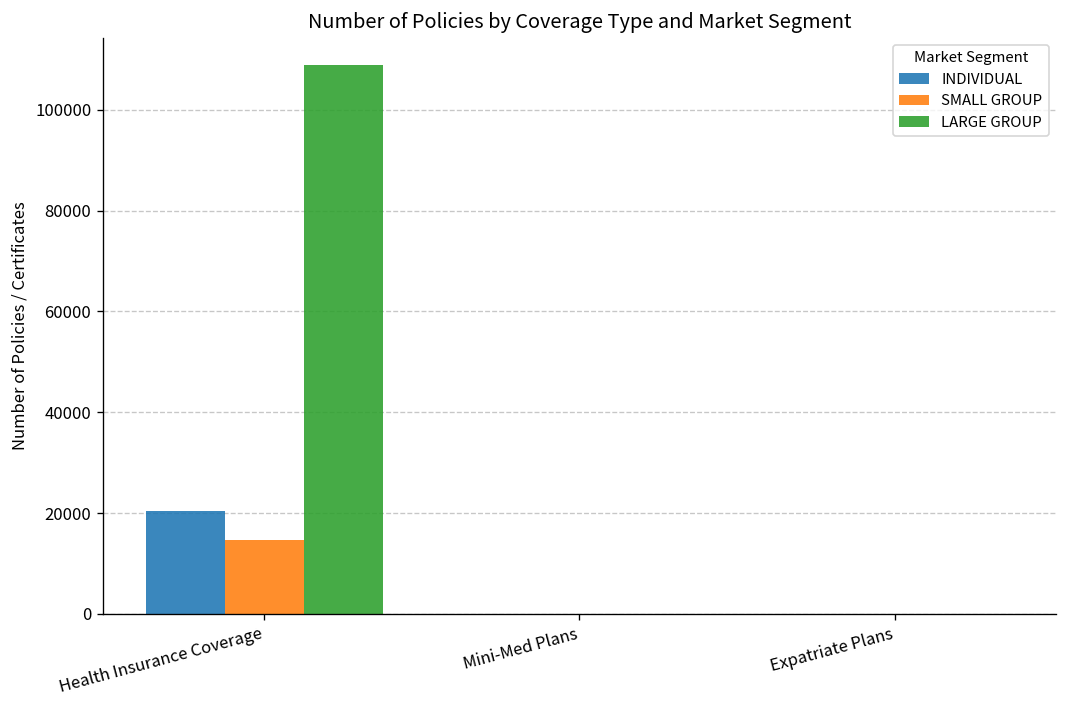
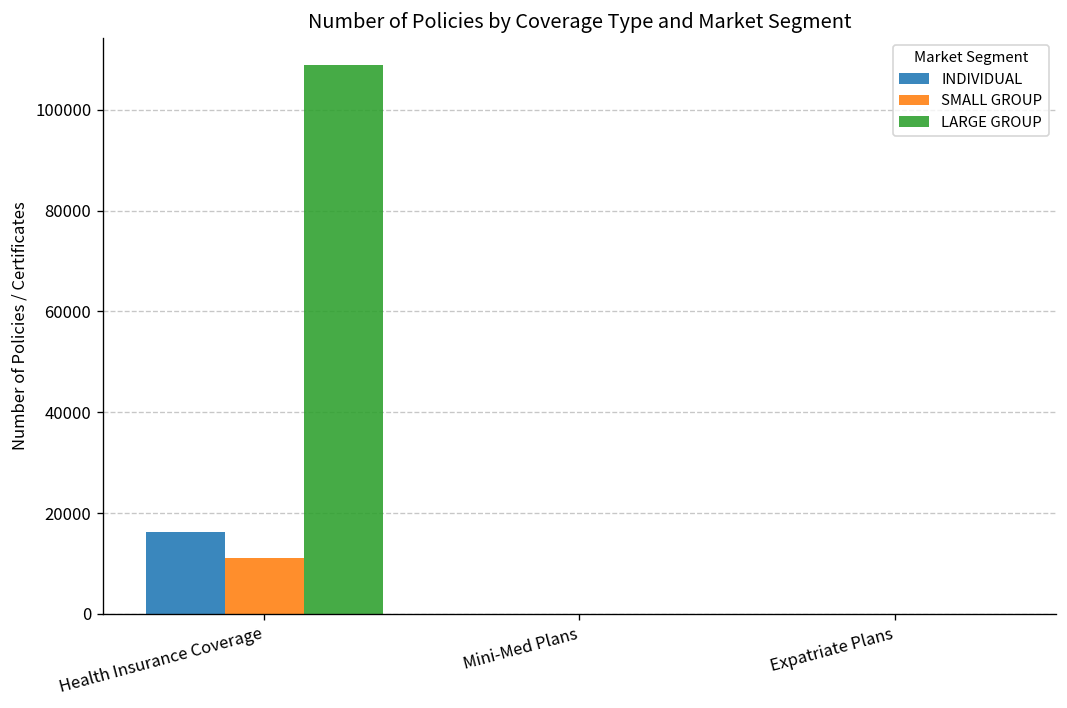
INDIVIDUAL, Health Insurance Coverage: 20000 -> 16000
SMALL GROUP, Health Insurance Coverage: 15000 -> 11000
